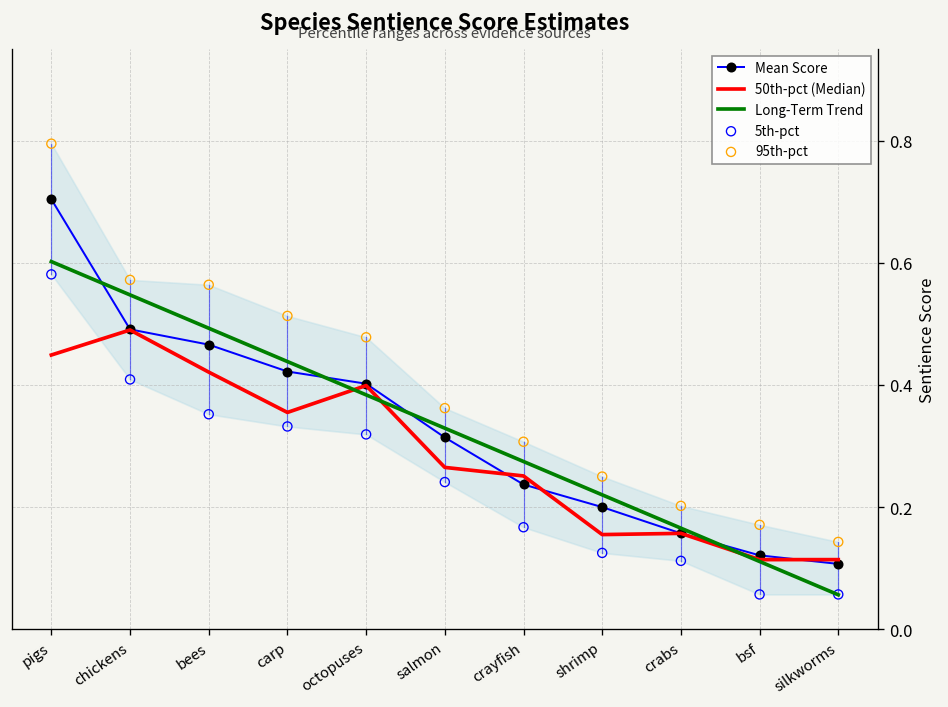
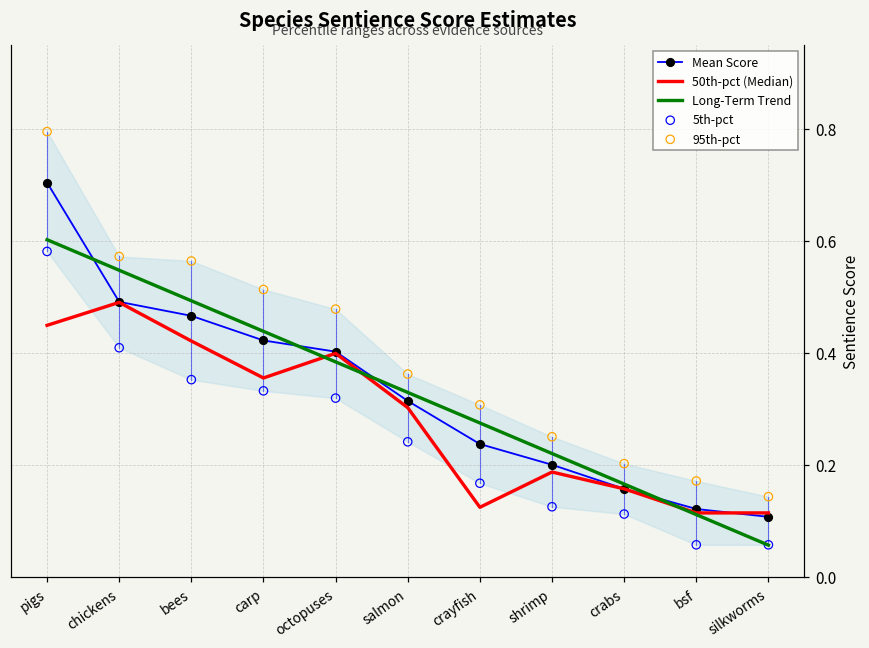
50th-pct (Median), salmon: 0.27 -> 0.30
50th-pct (Median), crayfish: 0.25 -> 0.12
50th-pct (Median), shrimp: 0.16 -> 0.19
